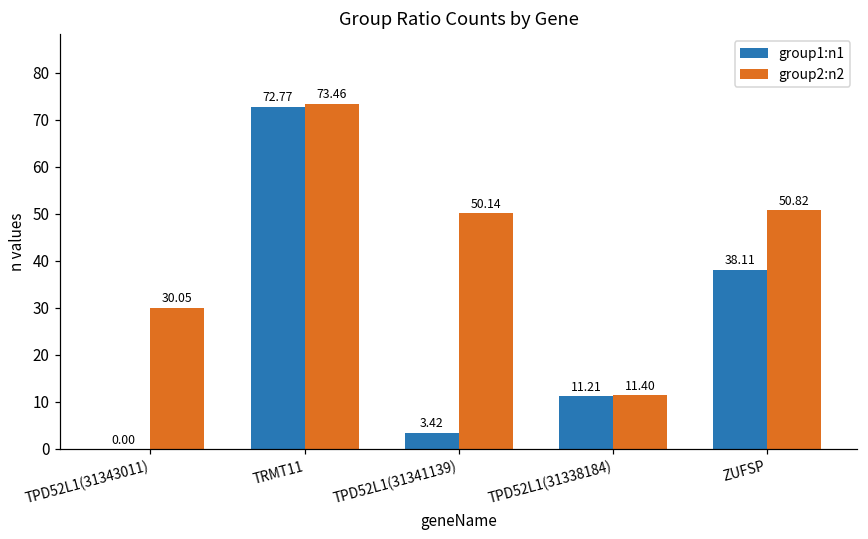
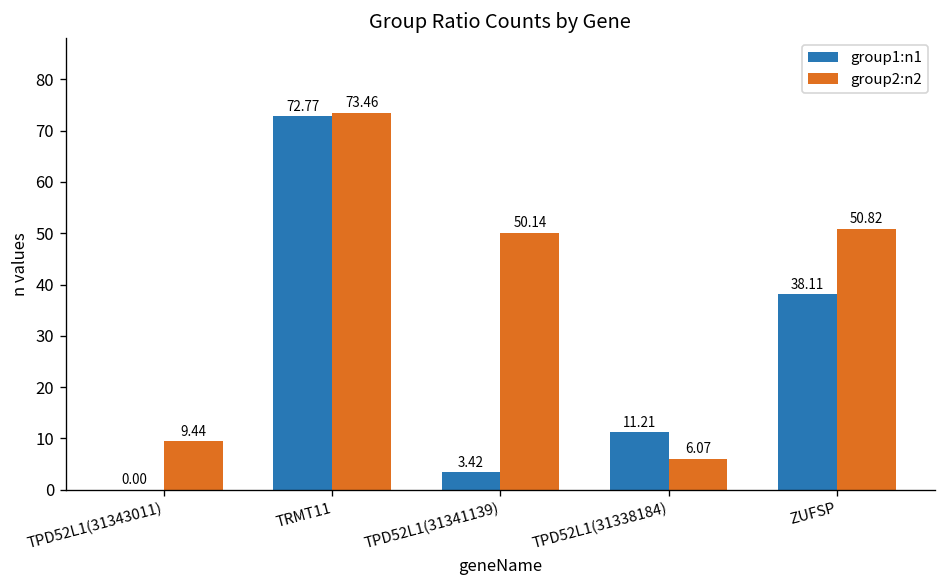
group2:n2, TPD52L1(31343011): 30.05 -> 9.44
group2:n2, TPD52L1(31338184): 11.40 -> 6.07
